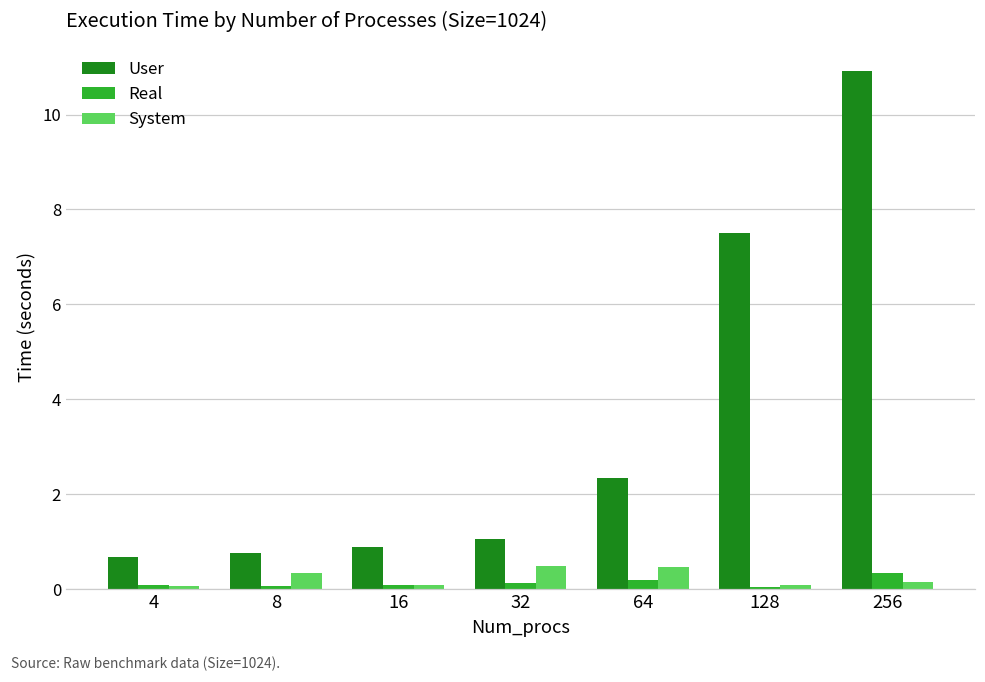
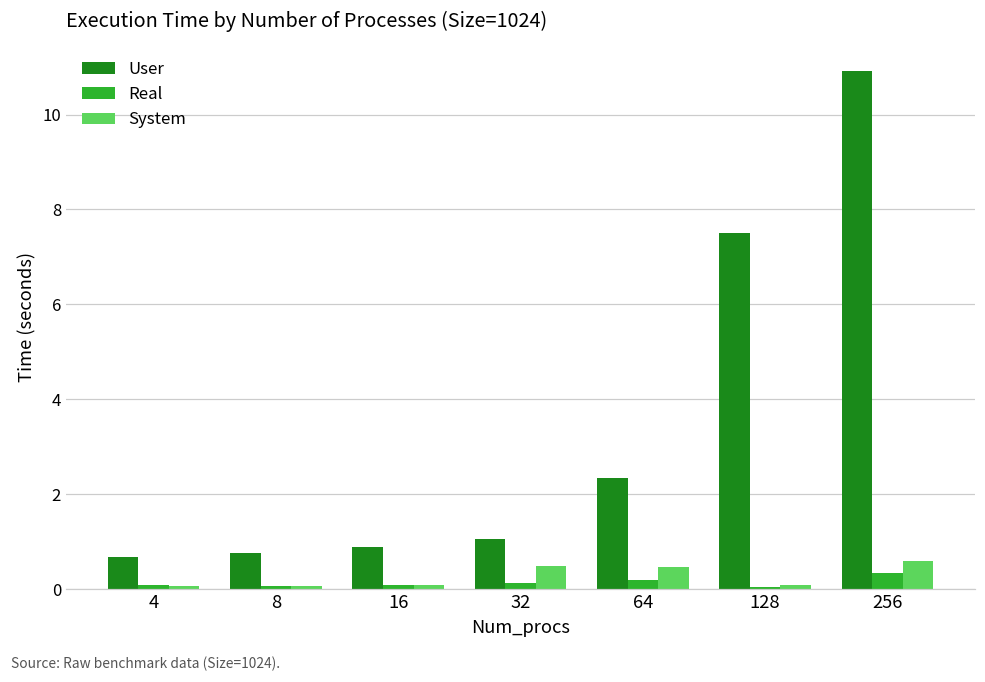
System, 8: 0.3 -> 0.1
System, 256: 0.2 -> 0.6
